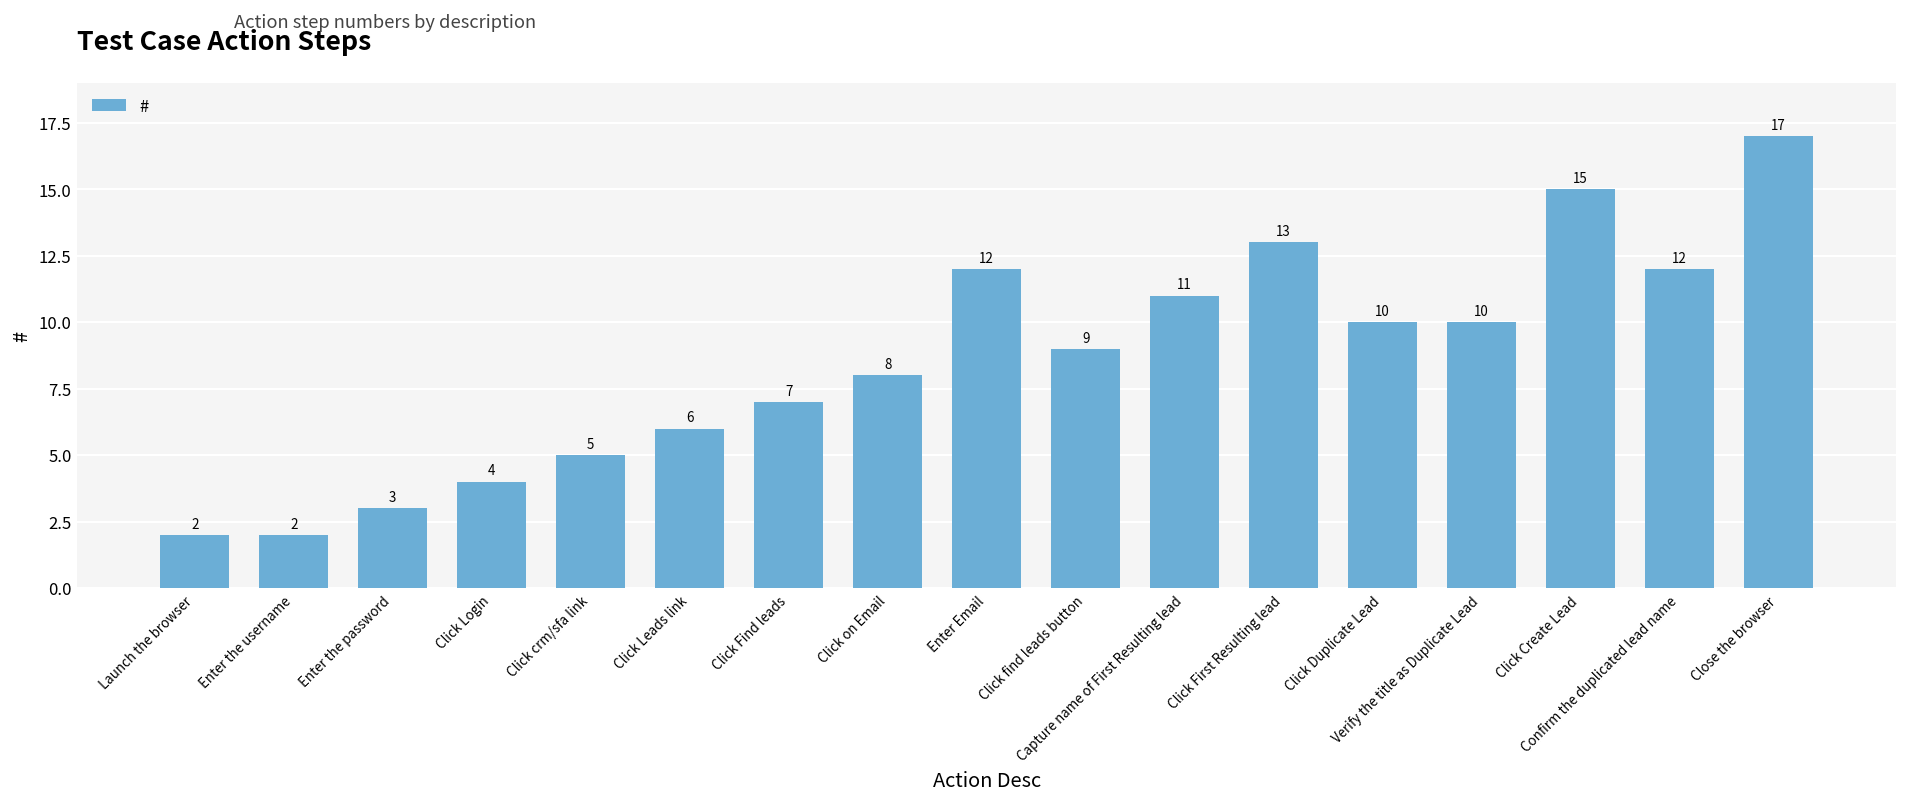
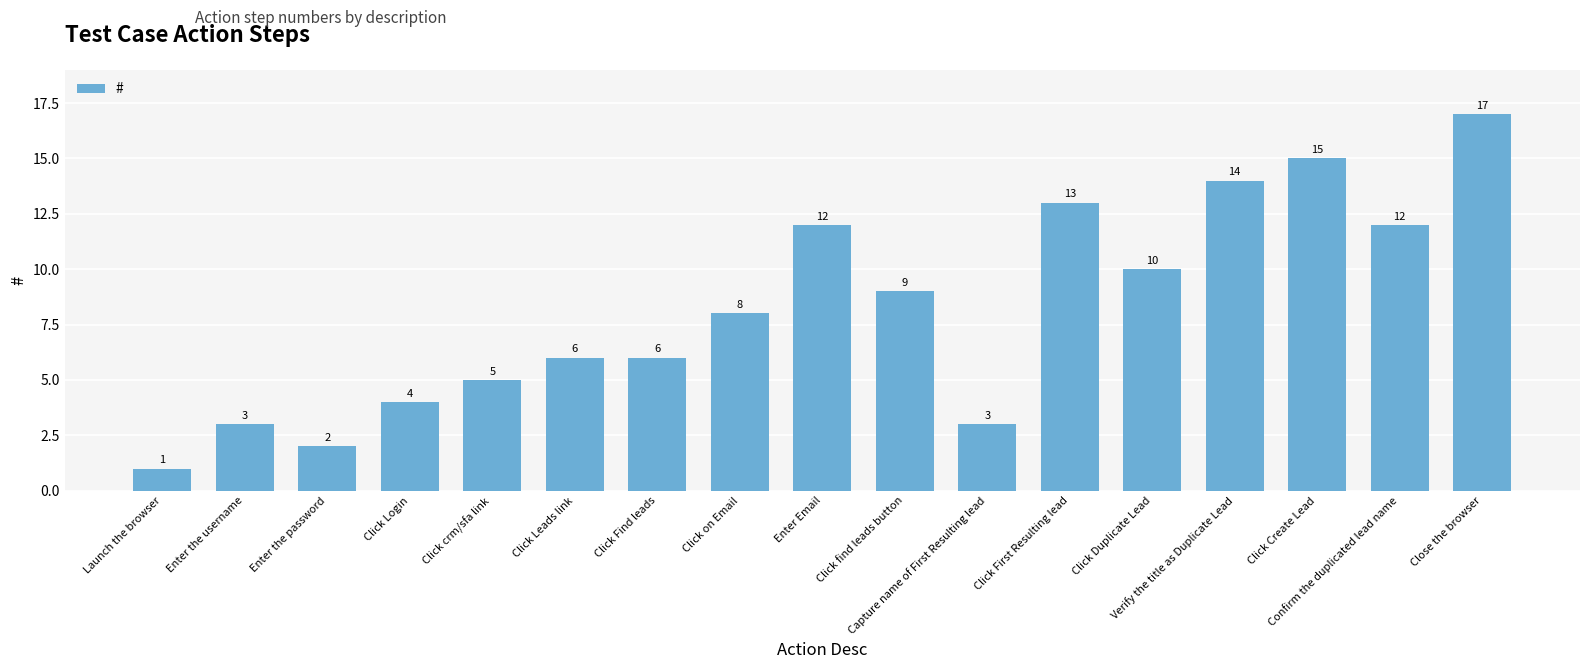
Launch the browser: 2 -> 1
Enter the username: 2 -> 3
Enter the password: 3 -> 2
Click Find leads: 7 -> 6
Capture name of First Resulting lead: 11 -> 3
Verify the title as Duplicate Lead: 10 -> 14
